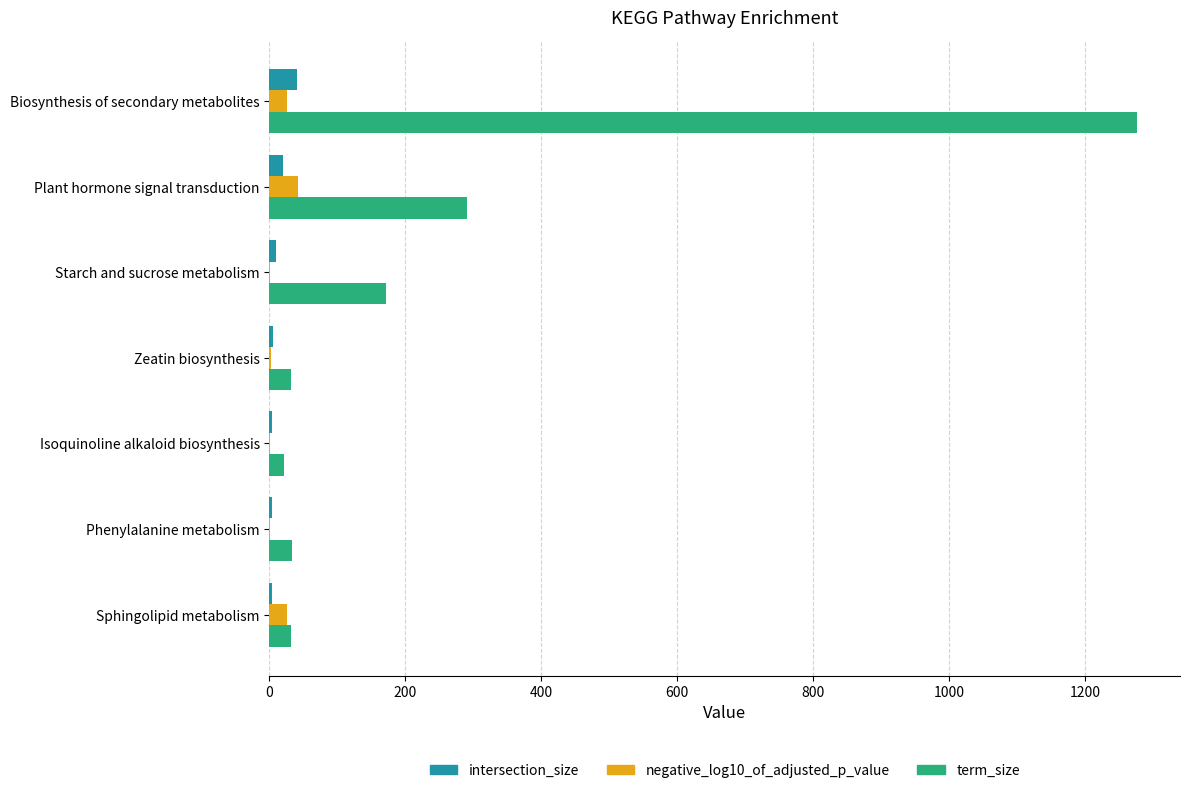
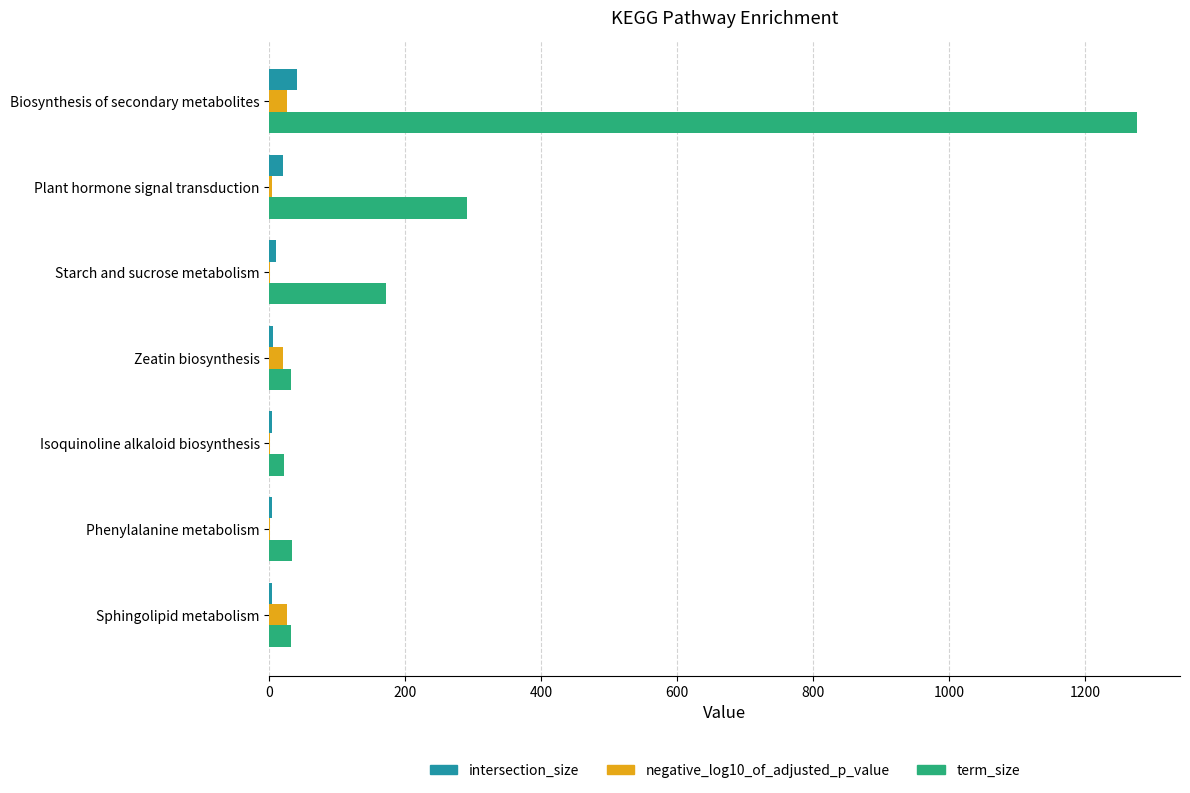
negative_log10_of_adjusted_p_value, Plant hormone signal transduction: 40 -> 0
negative_log10_of_adjusted_p_value, Zeatin biosynthesis: 0 -> 20
